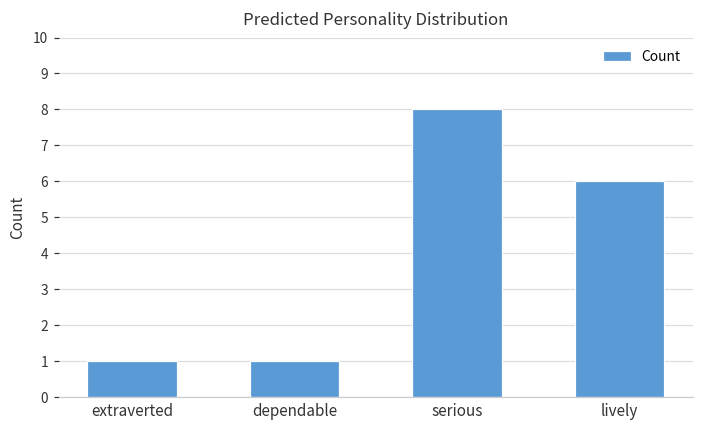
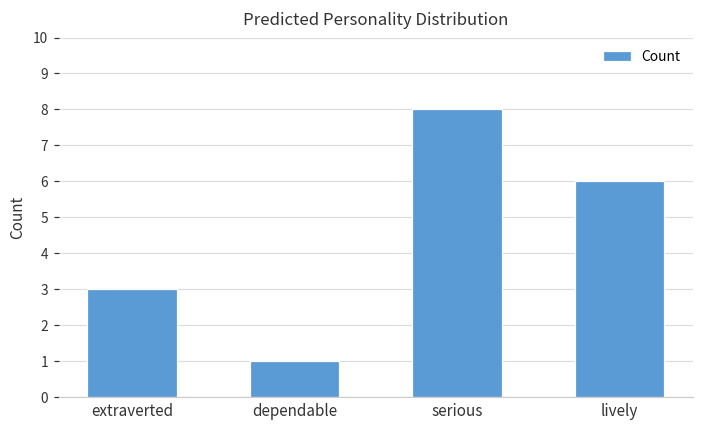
extraverted: 1 -> 3
